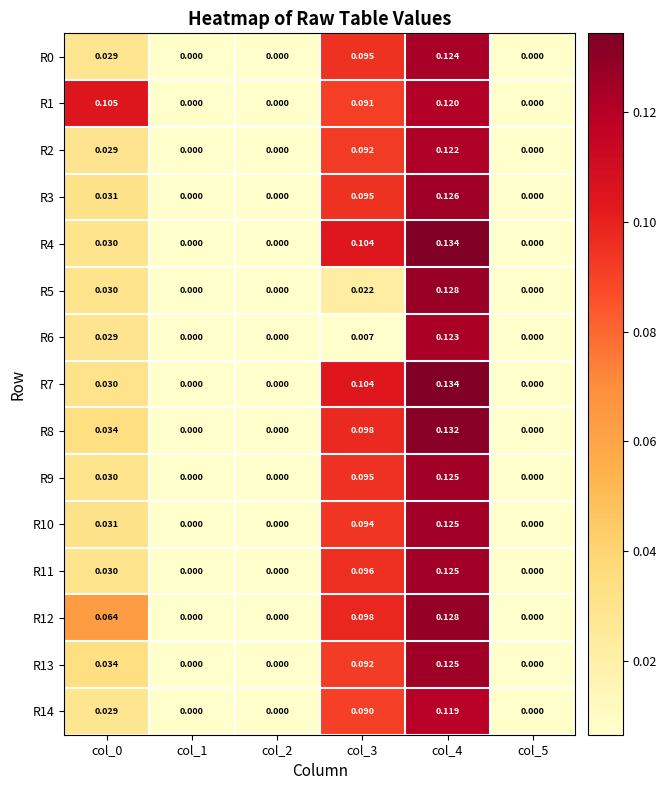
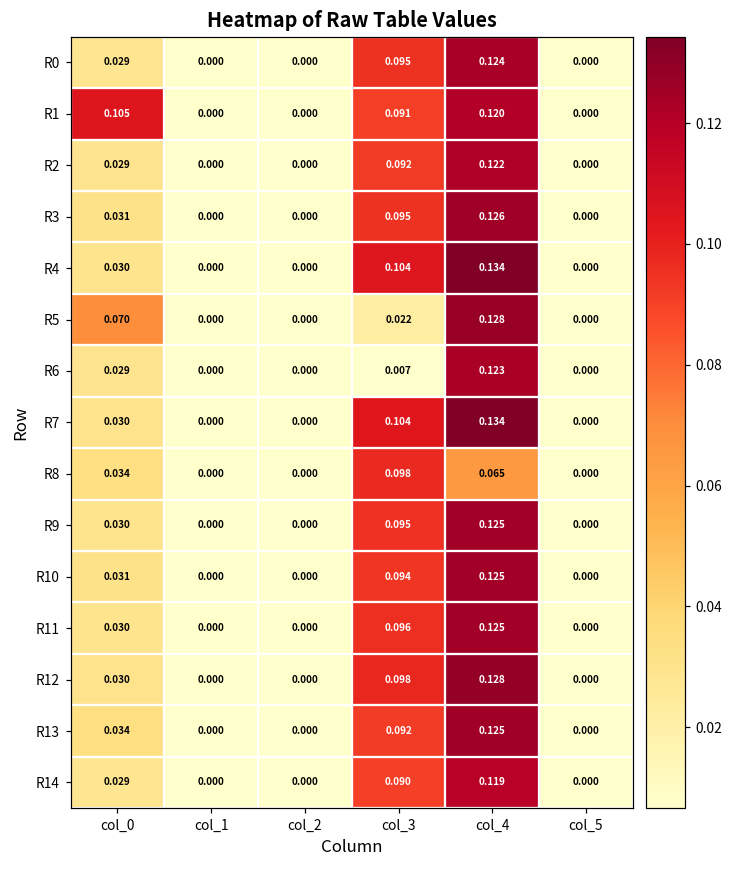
R5, col_0: 0.030 -> 0.070
R8, col_4: 0.132 -> 0.065
R12, col_0: 0.064 -> 0.030
